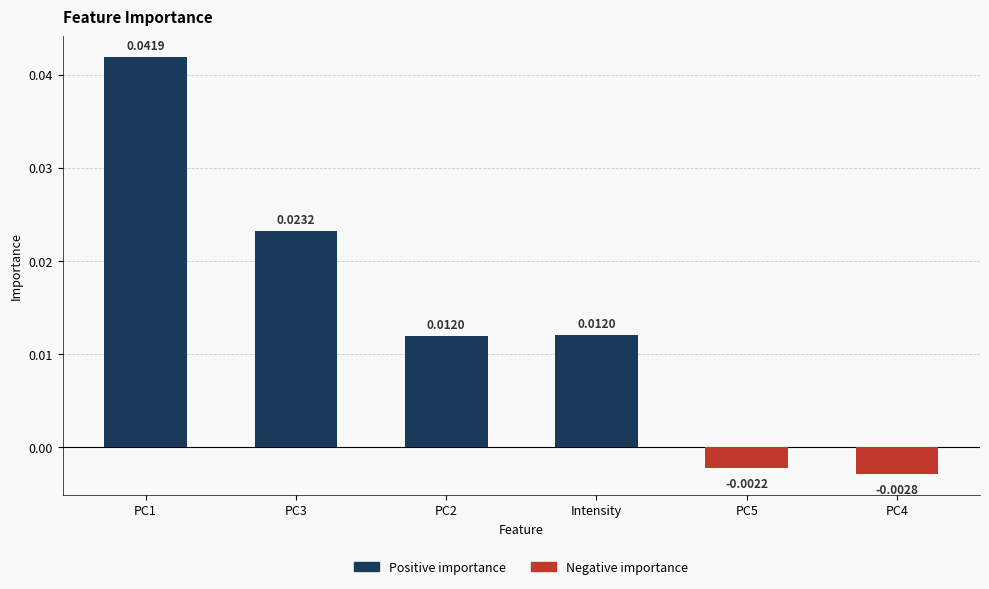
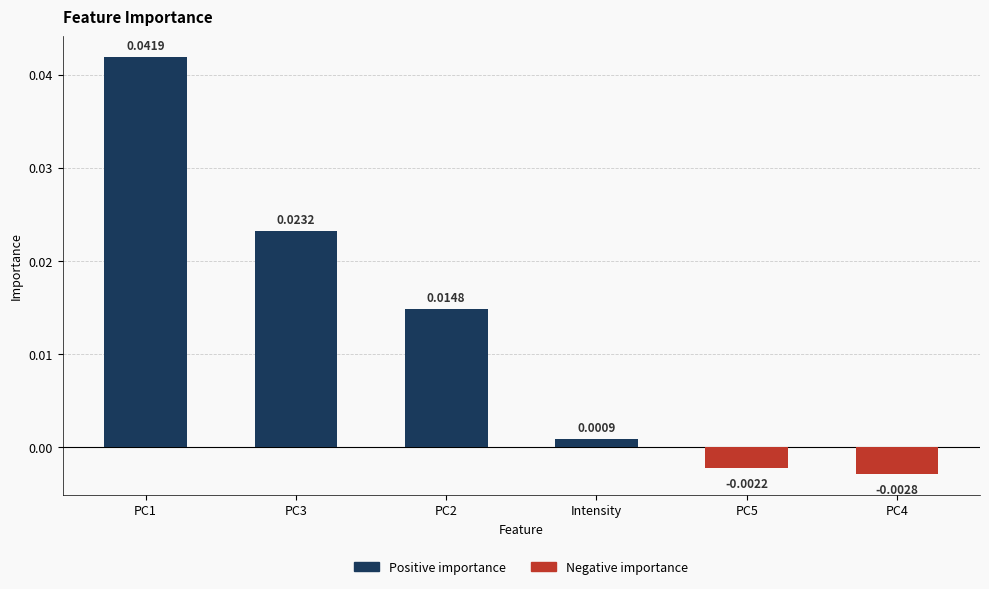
PC2: 0.0120 -> 0.0148
Intensity: 0.0120 -> 0.0009
